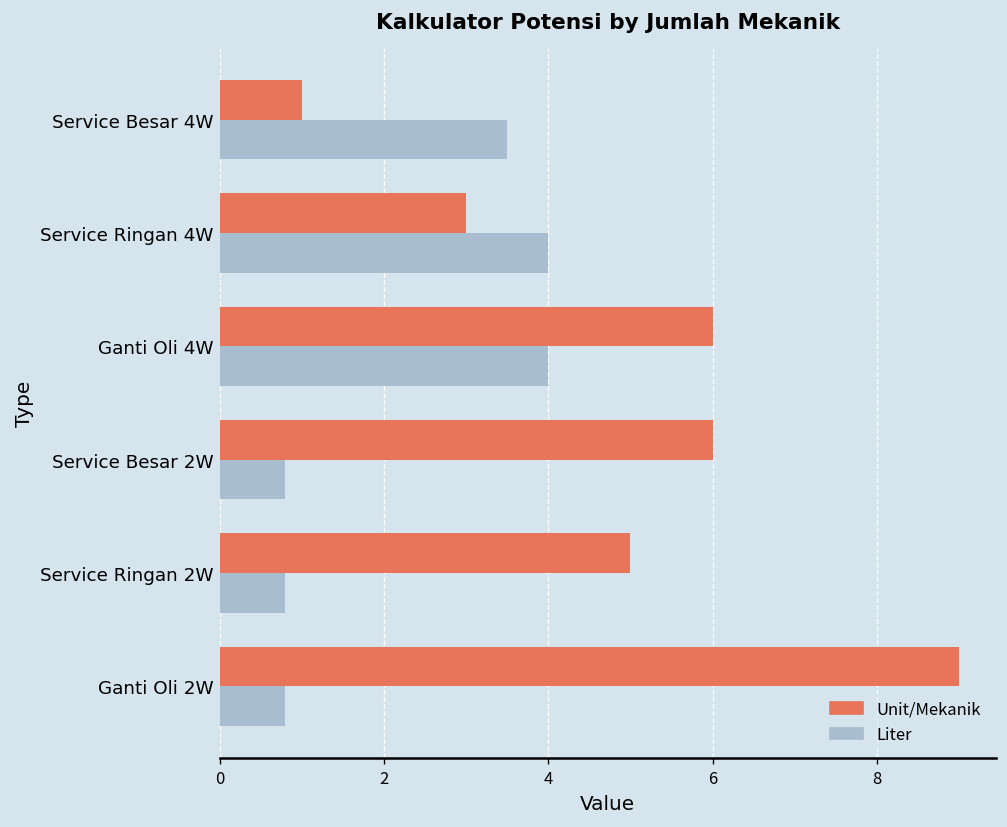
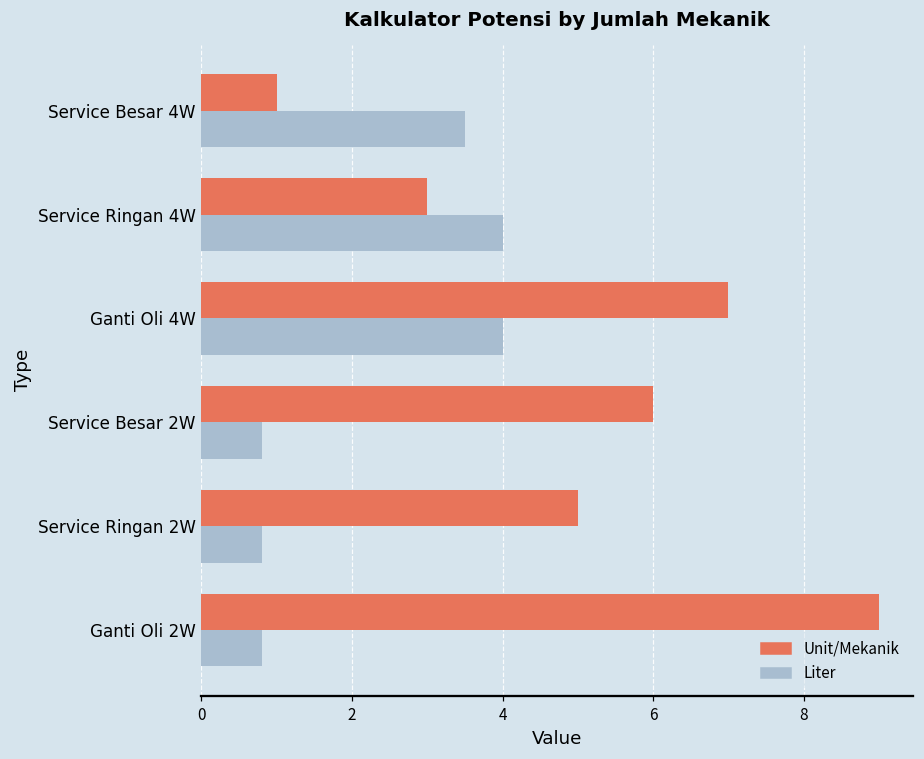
Unit/Mekanik, Ganti Oli 4W: 6 -> 7
